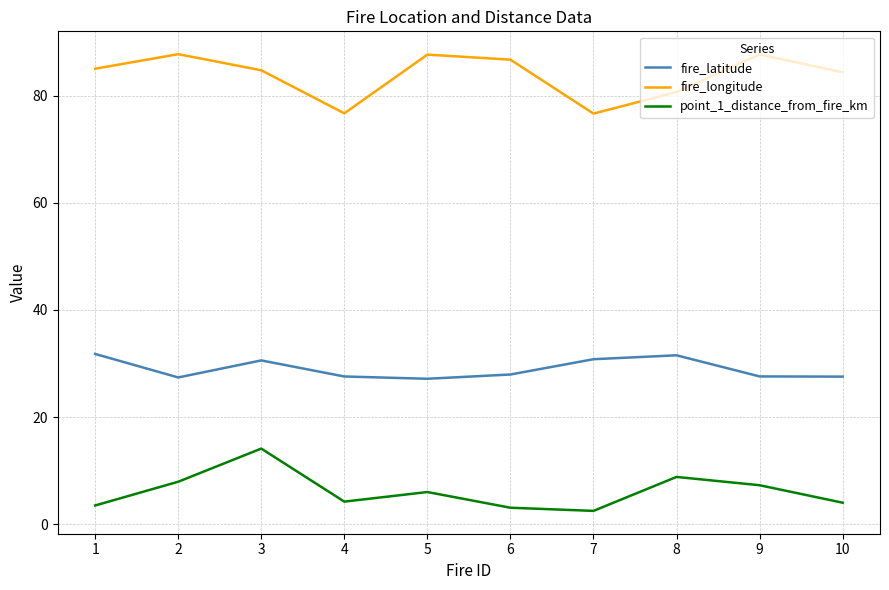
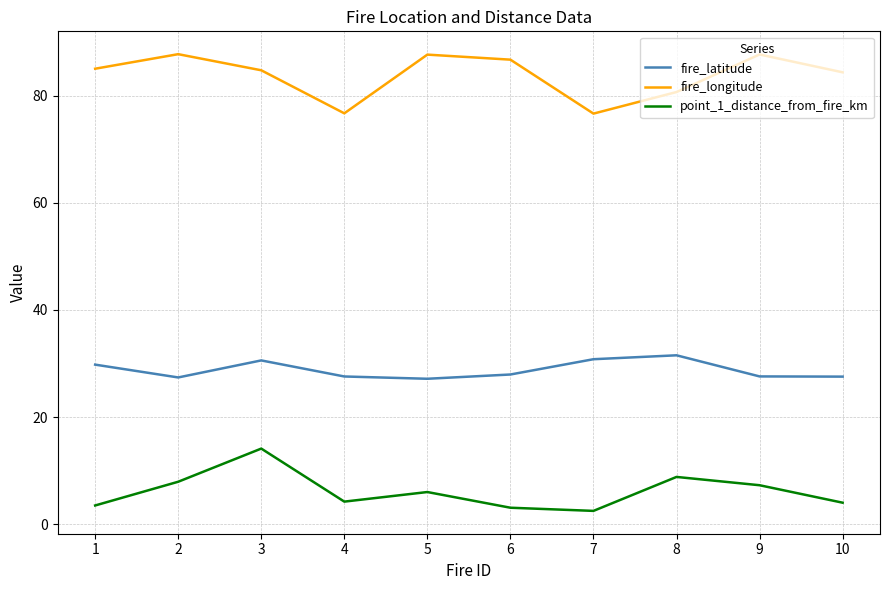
fire_latitude, 1: 32 -> 30
